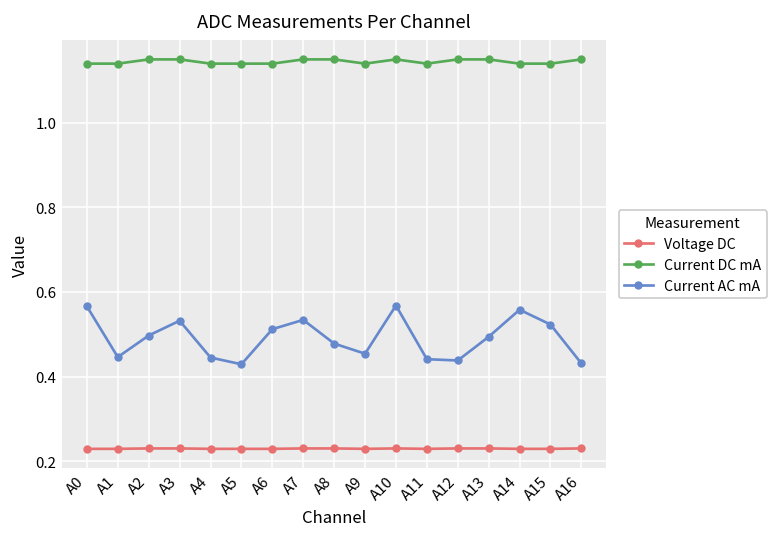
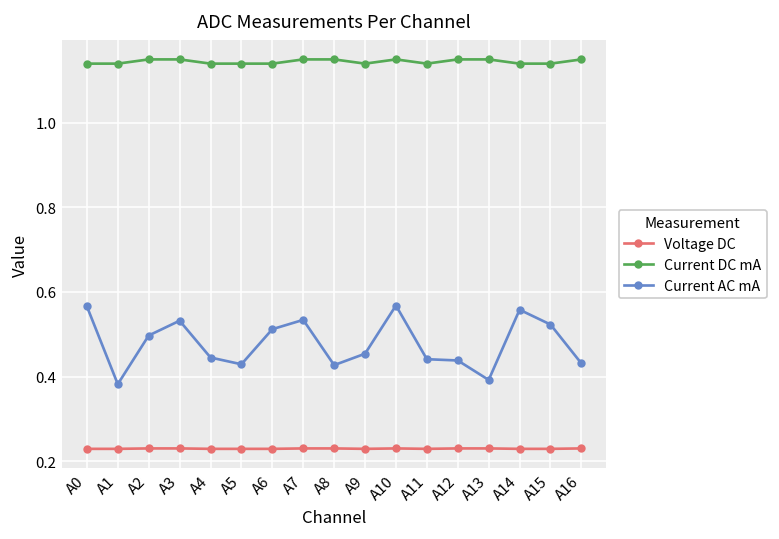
Current AC mA, A1: 0.45 -> 0.38
Current AC mA, A8: 0.48 -> 0.43
Current AC mA, A13: 0.49 -> 0.39
